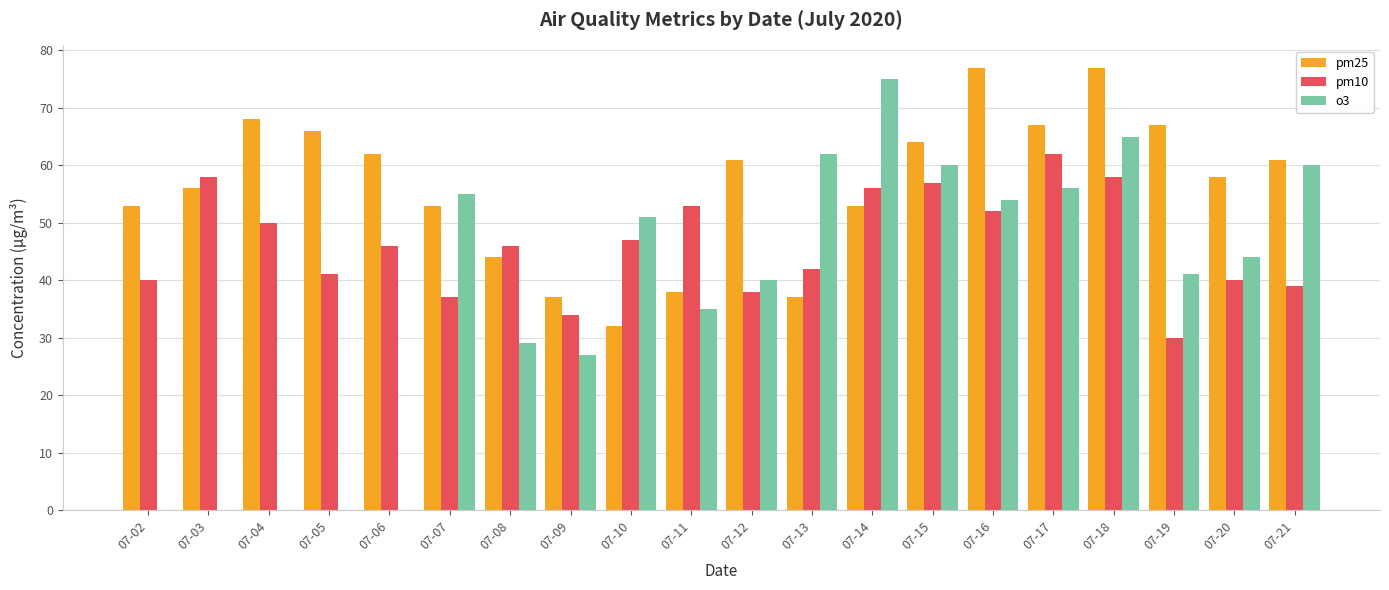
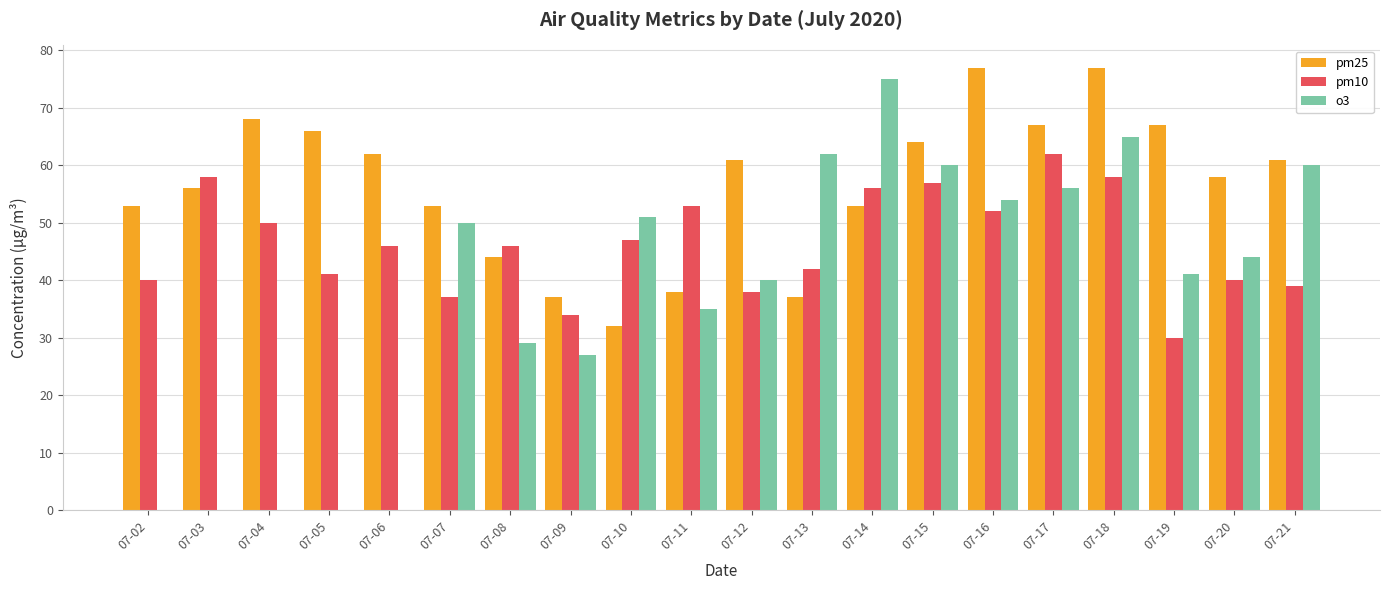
o3, 07-07: 55 -> 50
